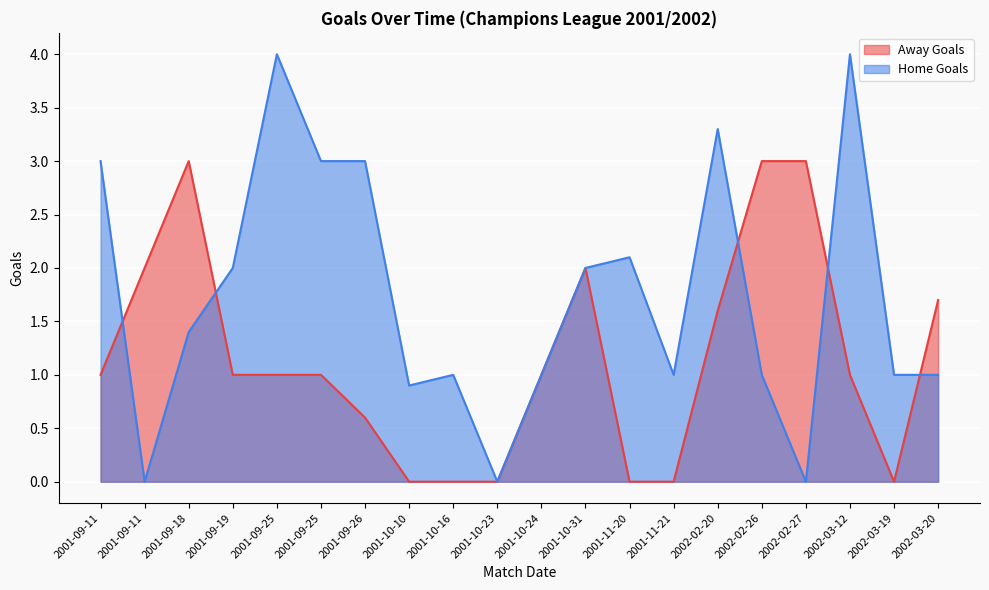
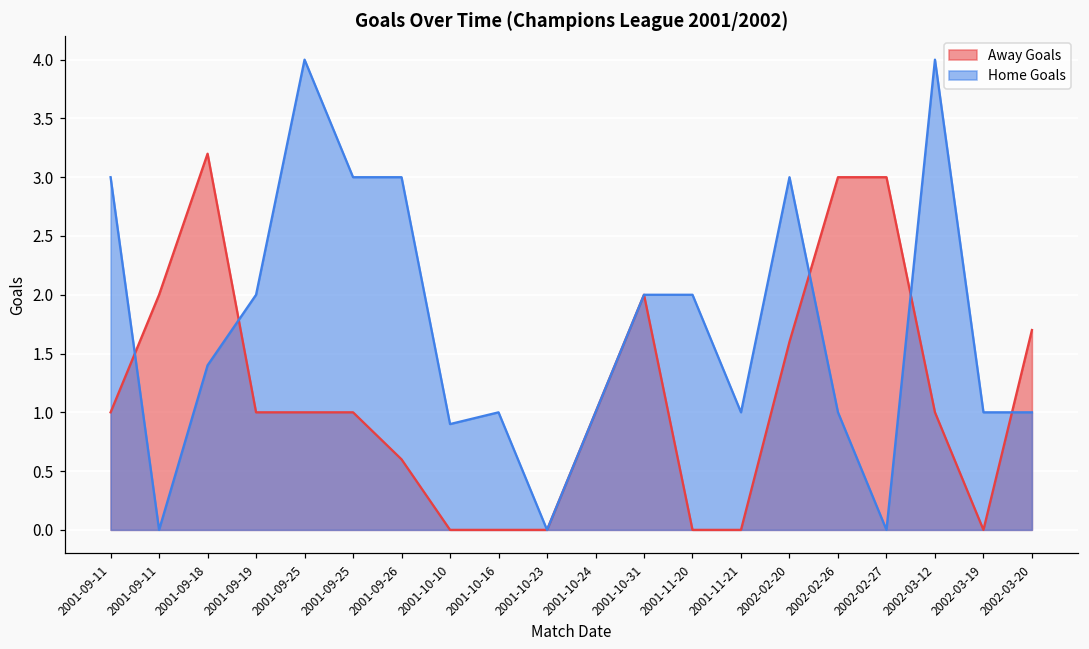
Away Goals, 2001-09-18: 3.0 -> 3.2
Home Goals, 2001-11-20: 2.1 -> 2.0
Home Goals, 2002-02-20: 3.3 -> 3.0
